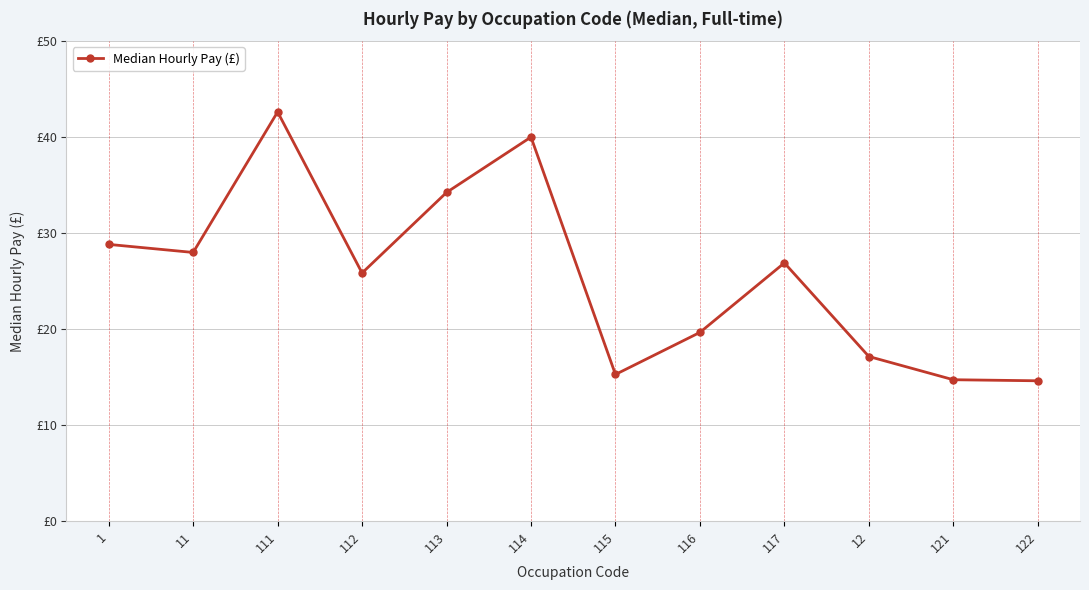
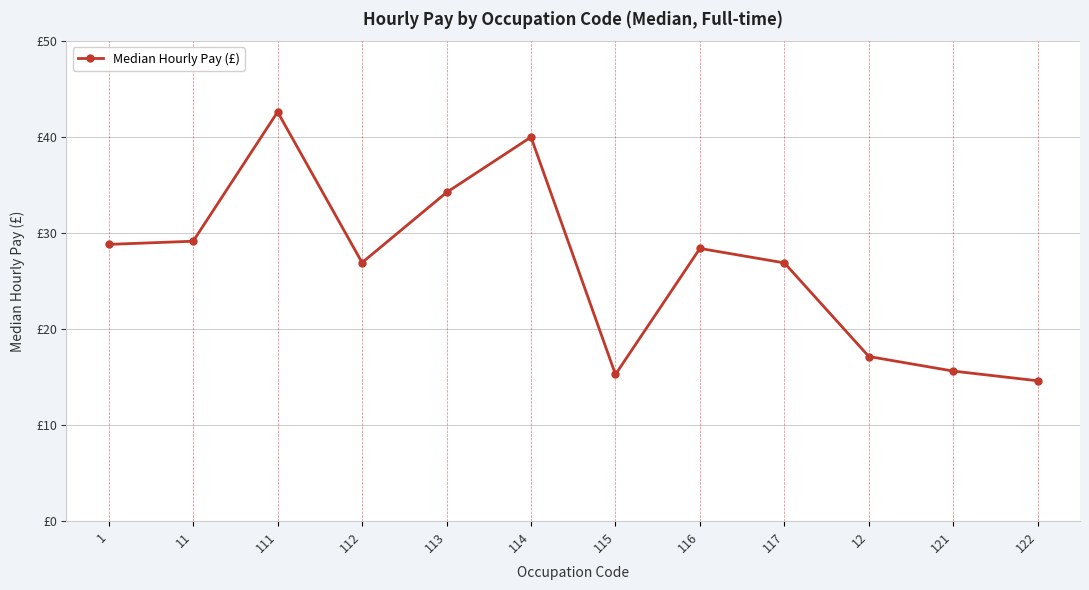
11: £28 -> £29
112: £26 -> £27
116: £20 -> £28
121: £15 -> £16
